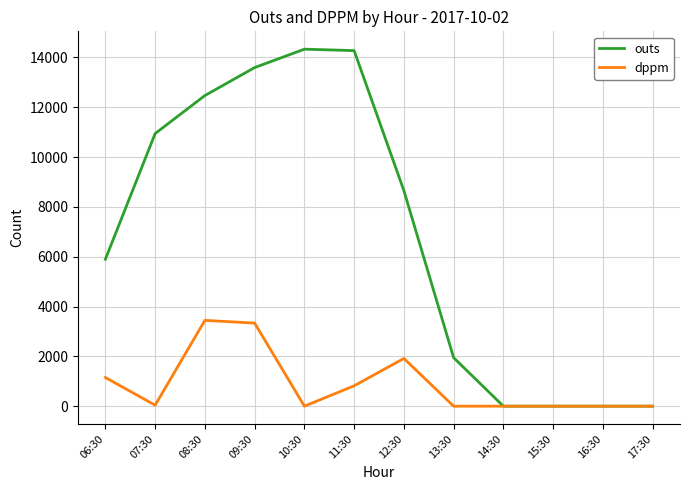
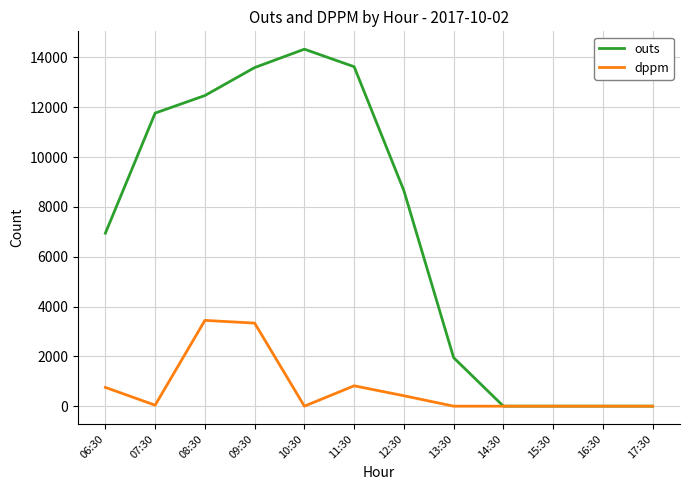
outs, 06:30: 5900 -> 6900
dppm, 06:30: 1200 -> 800
outs, 07:30: 10900 -> 11800
outs, 11:30: 14300 -> 13600
dppm, 12:30: 1900 -> 400
